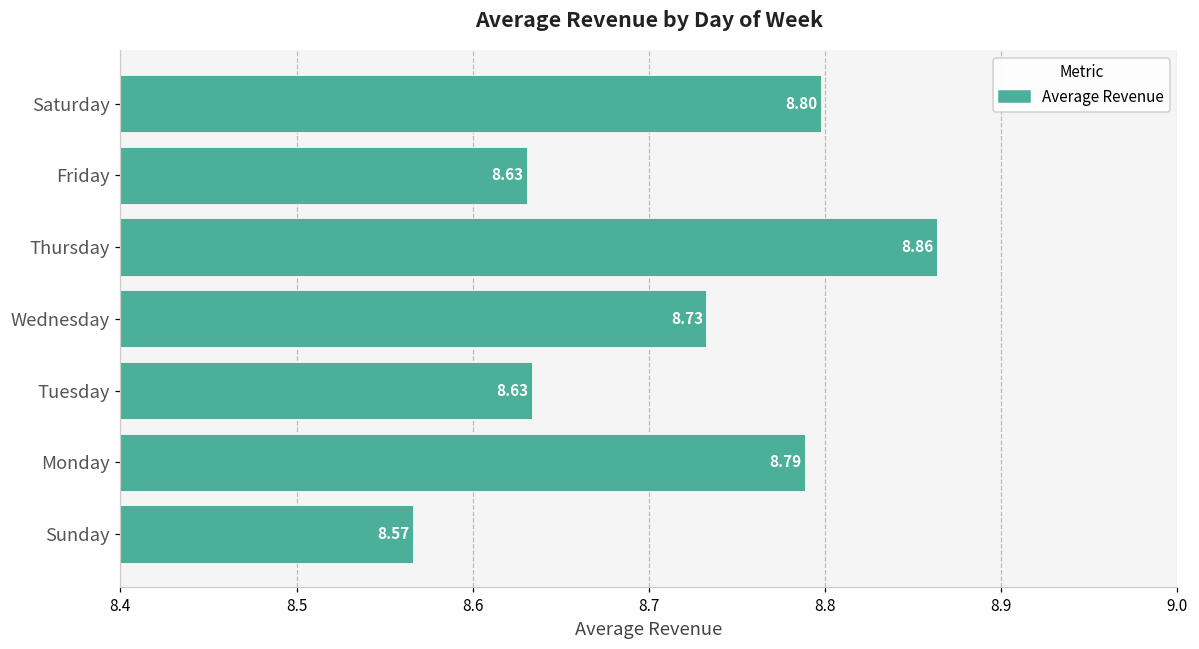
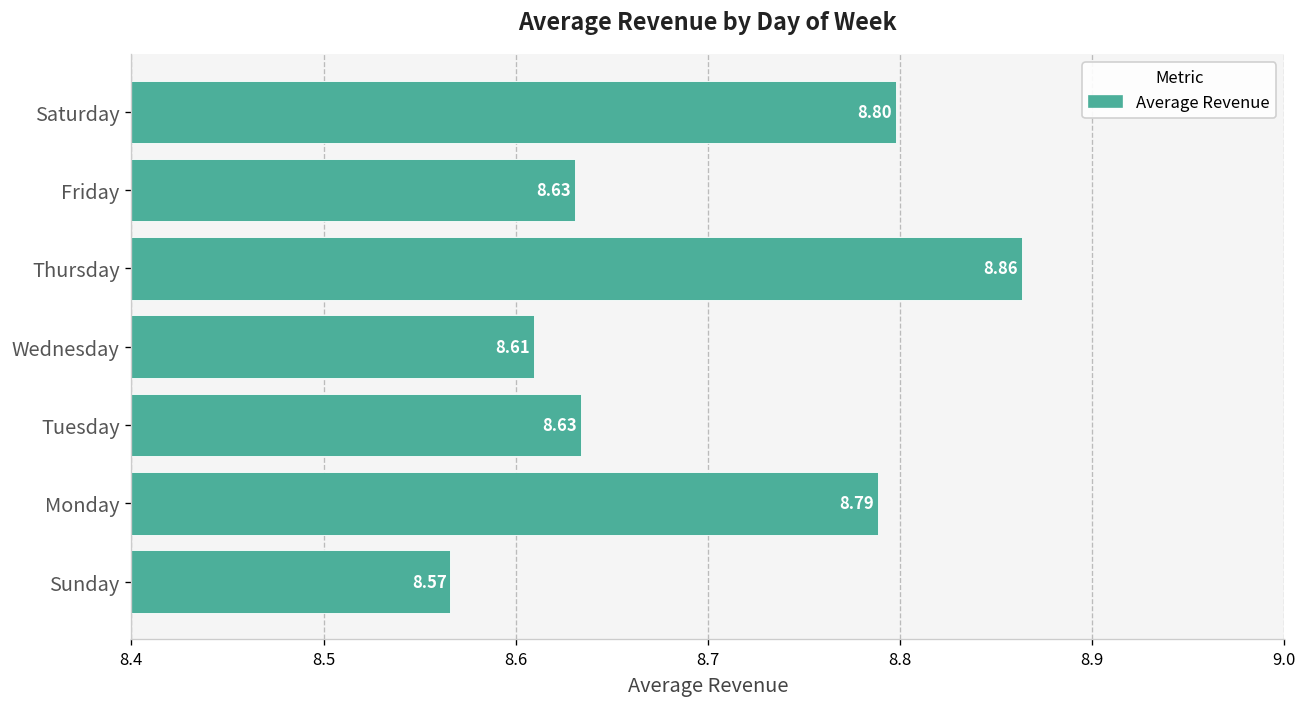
Wednesday: 8.73 -> 8.61
